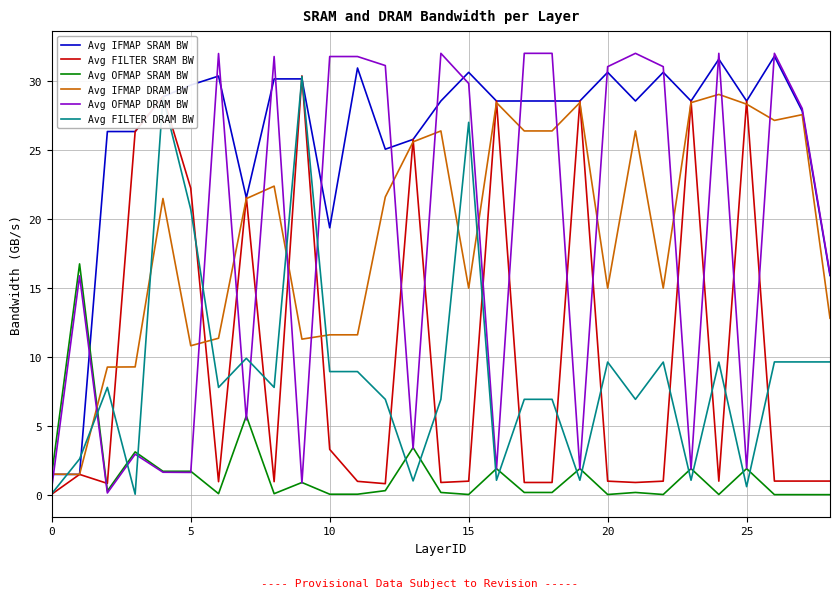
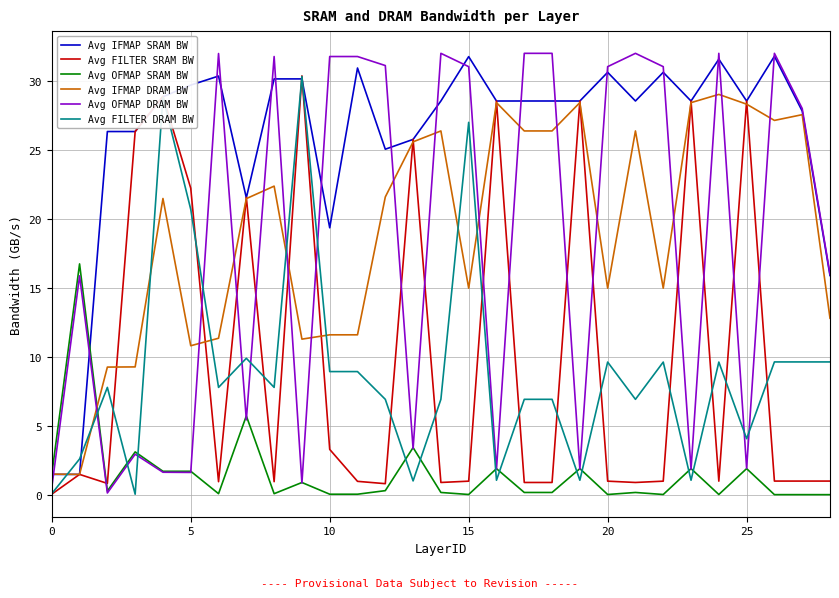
Avg IFMAP SRAM BW, 15: 30.6 -> 31.8
Avg OFMAP DRAM BW, 15: 29.8 -> 31.0
Avg FILTER DRAM BW, 25: 0.6 -> 4.1
